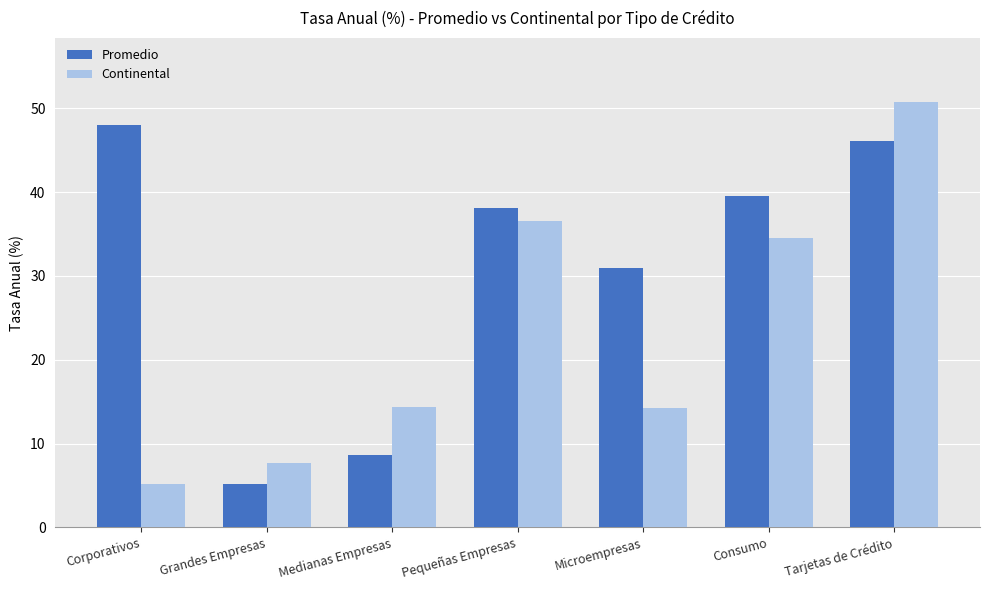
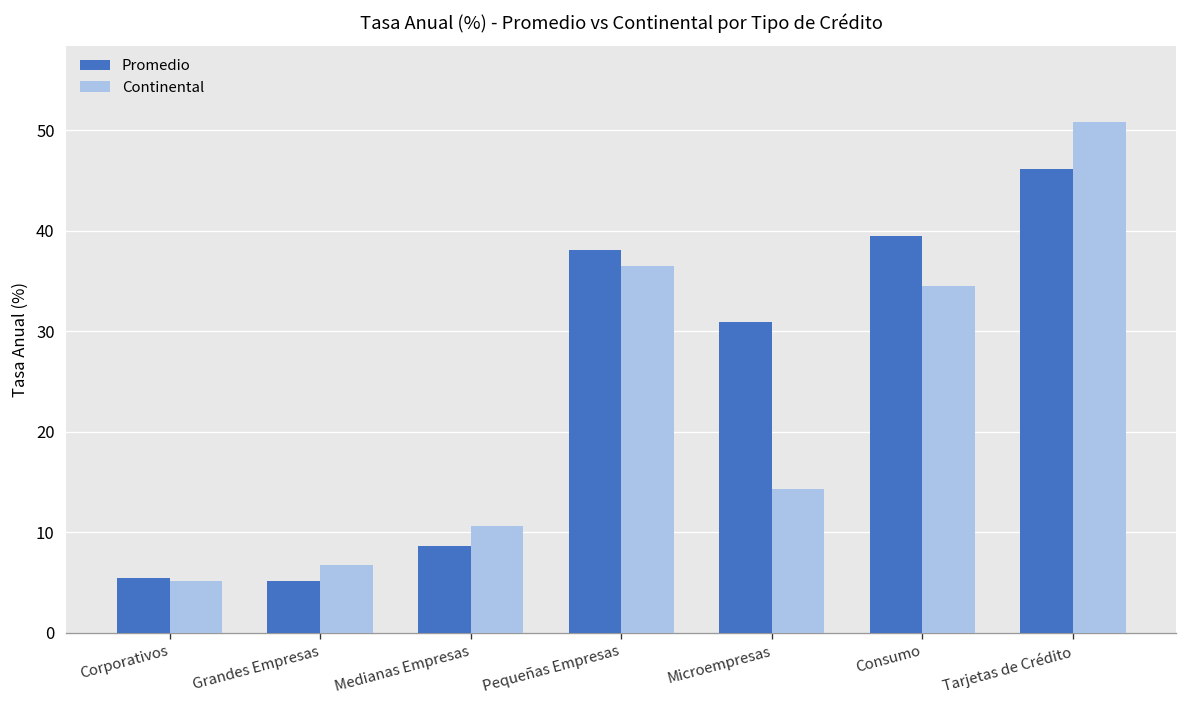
Promedio, Corporativos: 48 -> 5
Continental, Grandes Empresas: 8 -> 7
Continental, Medianas Empresas: 14 -> 11
